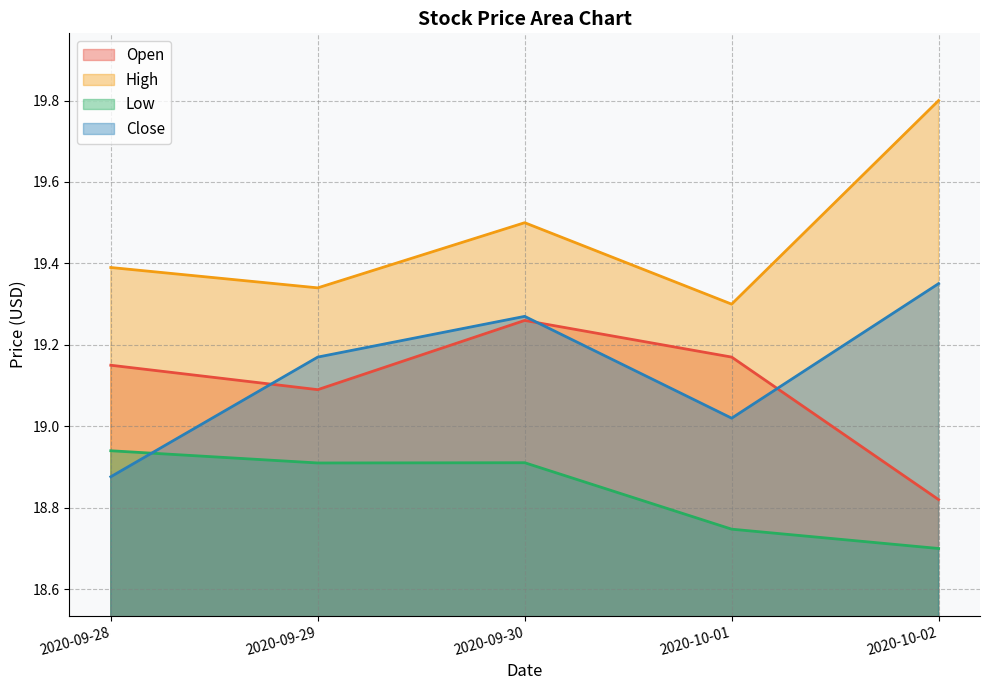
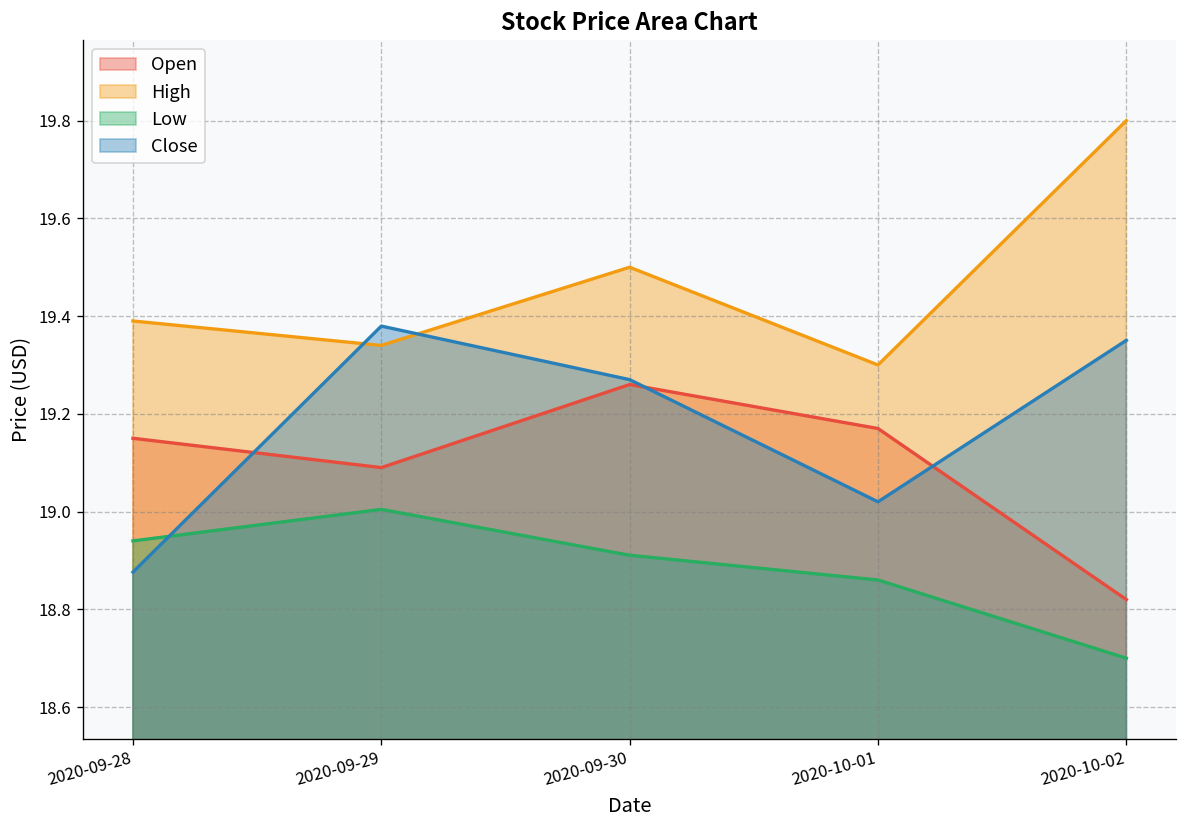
Low, 2020-09-29: 18.91 -> 19.00
Close, 2020-09-29: 19.17 -> 19.38
Low, 2020-10-01: 18.75 -> 18.86
